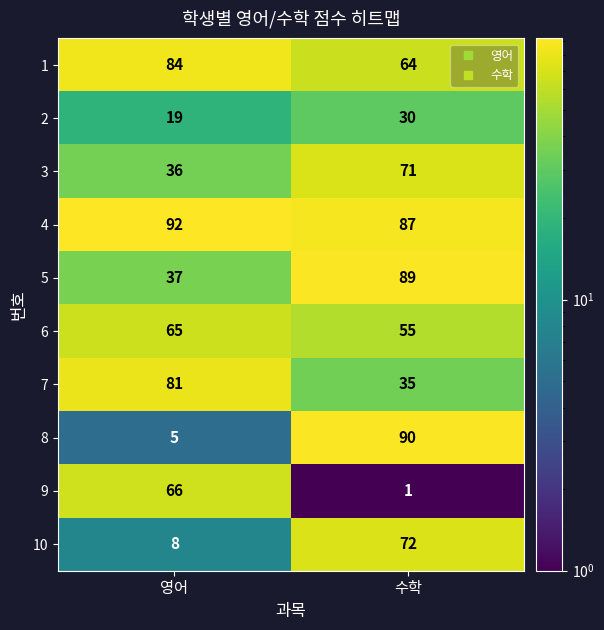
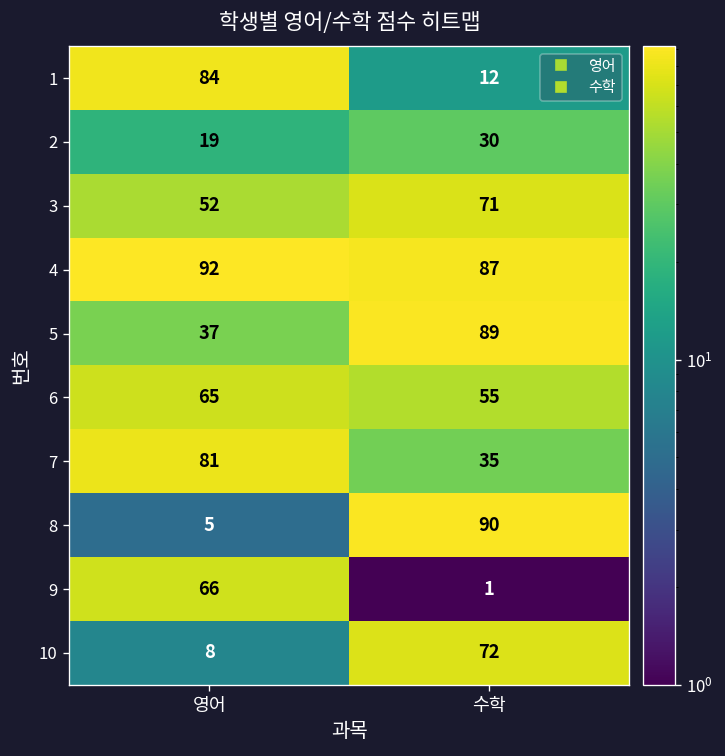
1, 수학: 64 -> 12
3, 영어: 36 -> 52
